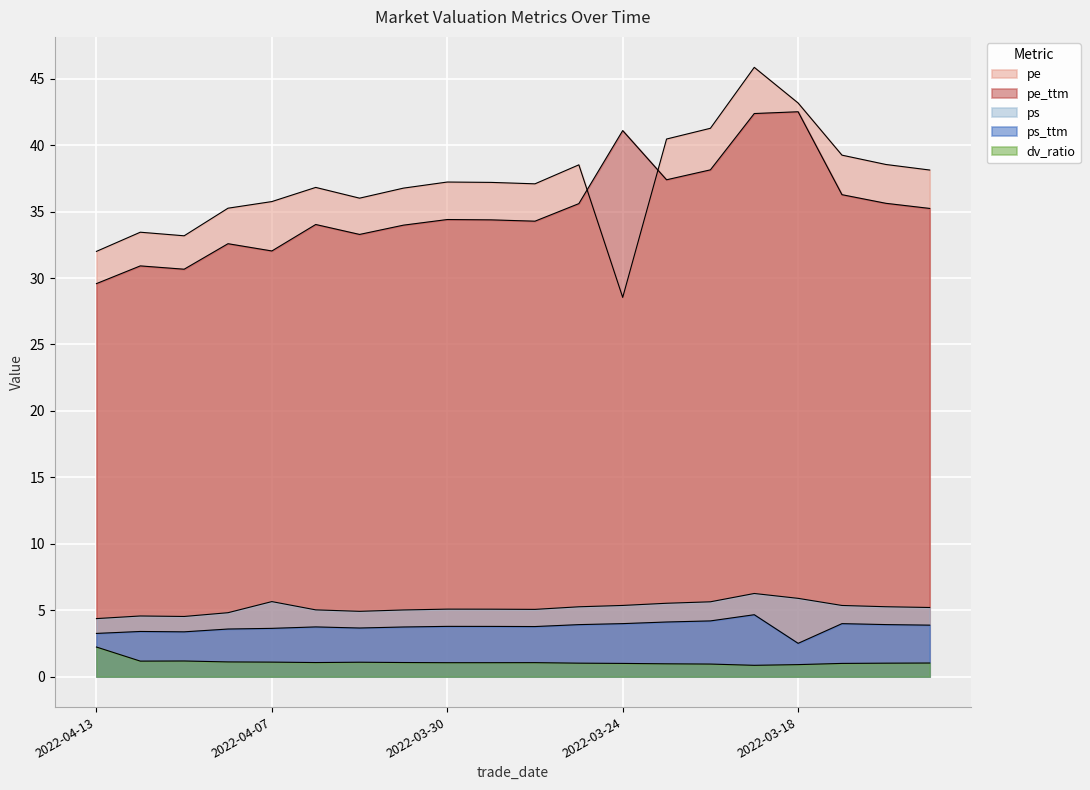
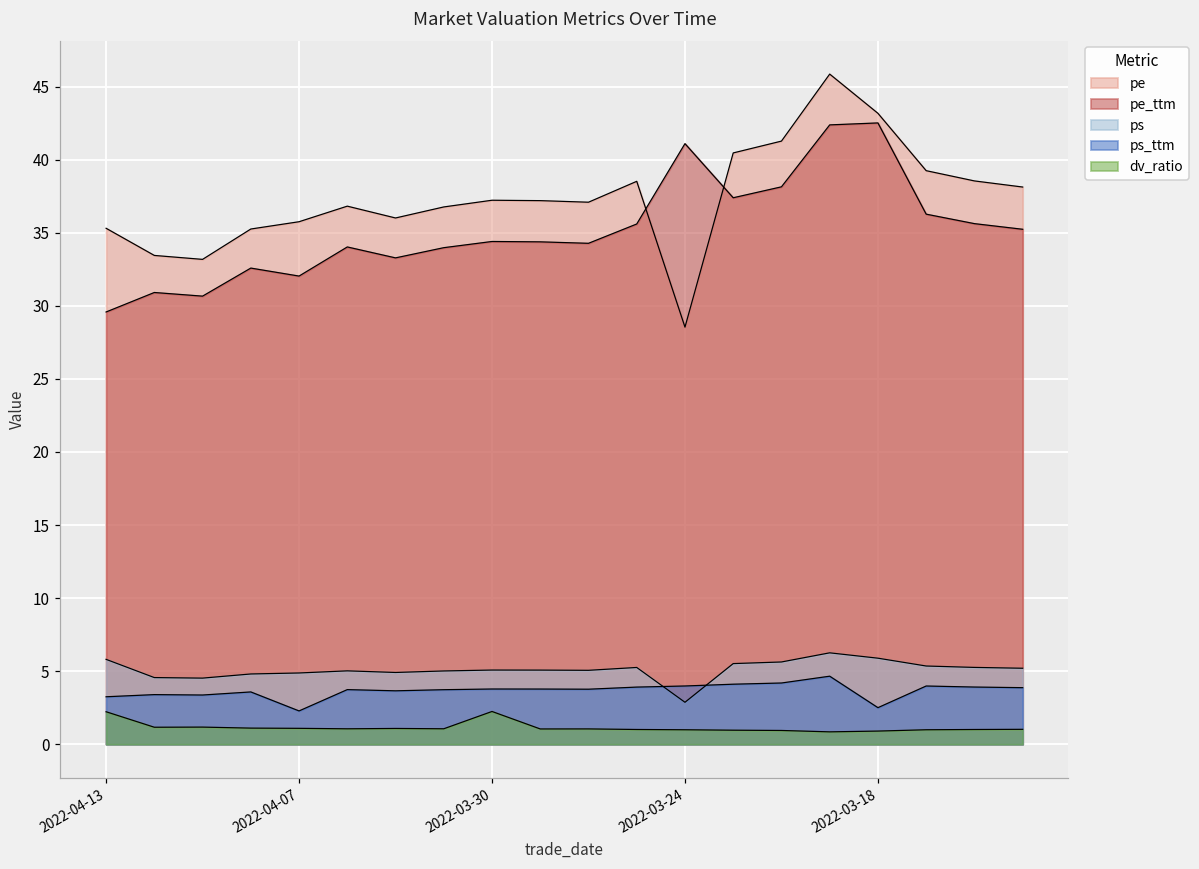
pe, 2022-04-13: 32.0 -> 35.3
ps, 2022-04-13: 4.4 -> 5.8
ps, 2022-04-07: 5.6 -> 4.9
ps_ttm, 2022-04-07: 3.6 -> 2.3
dv_ratio, 2022-03-30: 1.0 -> 2.2
ps, 2022-03-24: 5.4 -> 2.9
